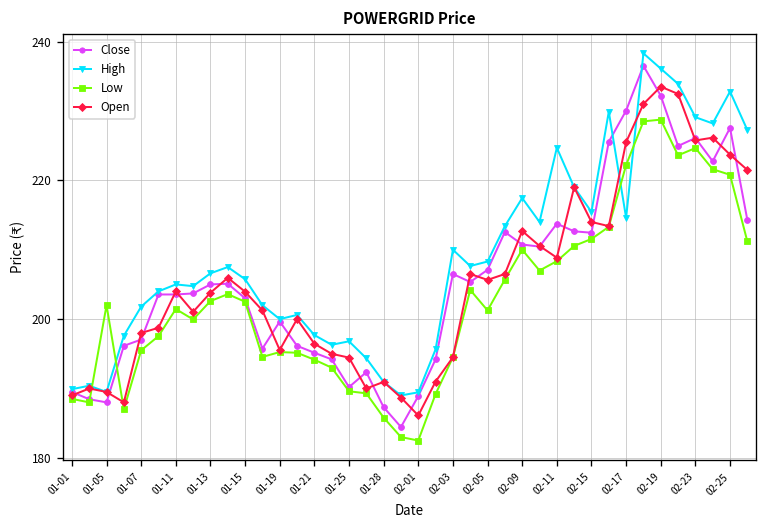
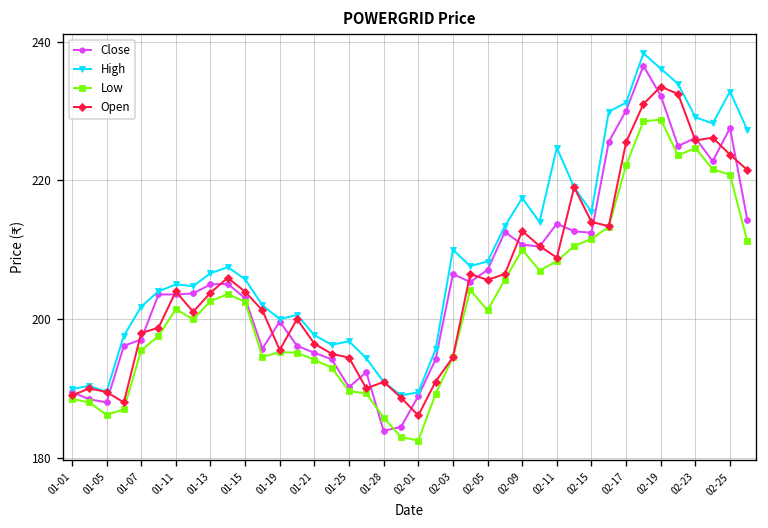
Low, 01-05: 202 -> 186
Close, 01-28: 187 -> 184
High, 02-17: 215 -> 231
